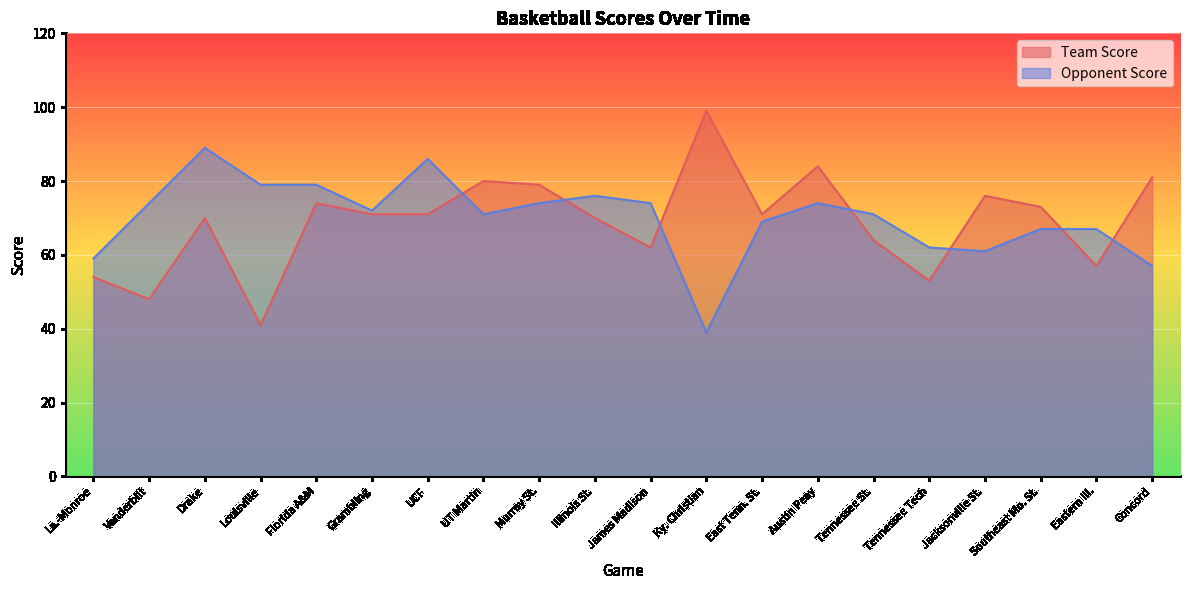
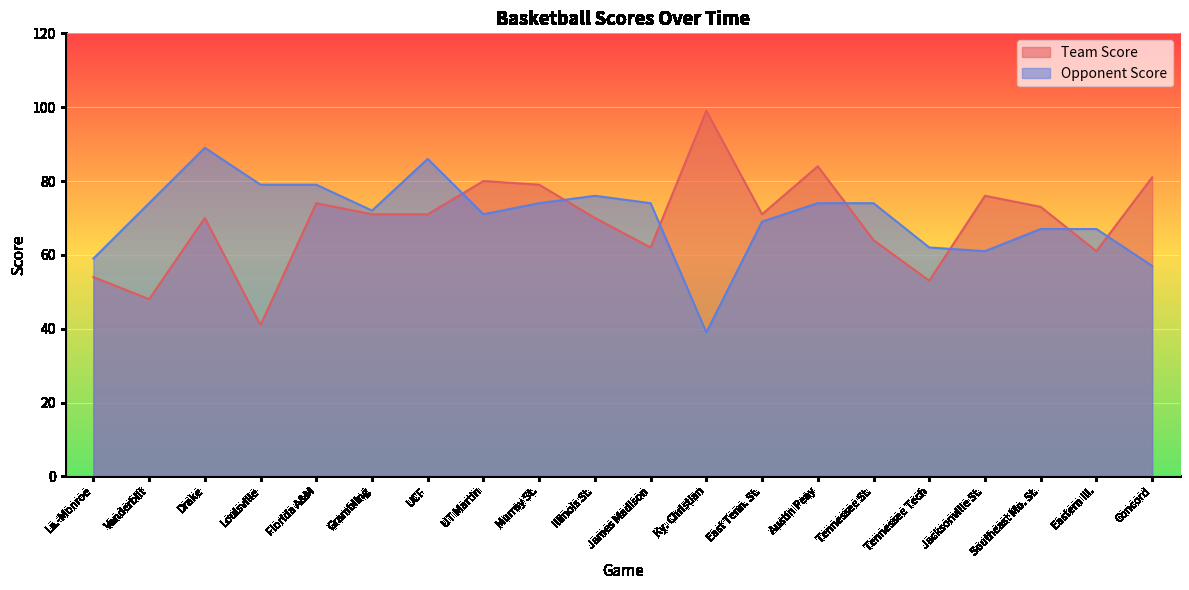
Opponent Score, Tennessee St.: 71 -> 74
Team Score, Eastern Ill.: 57 -> 61
